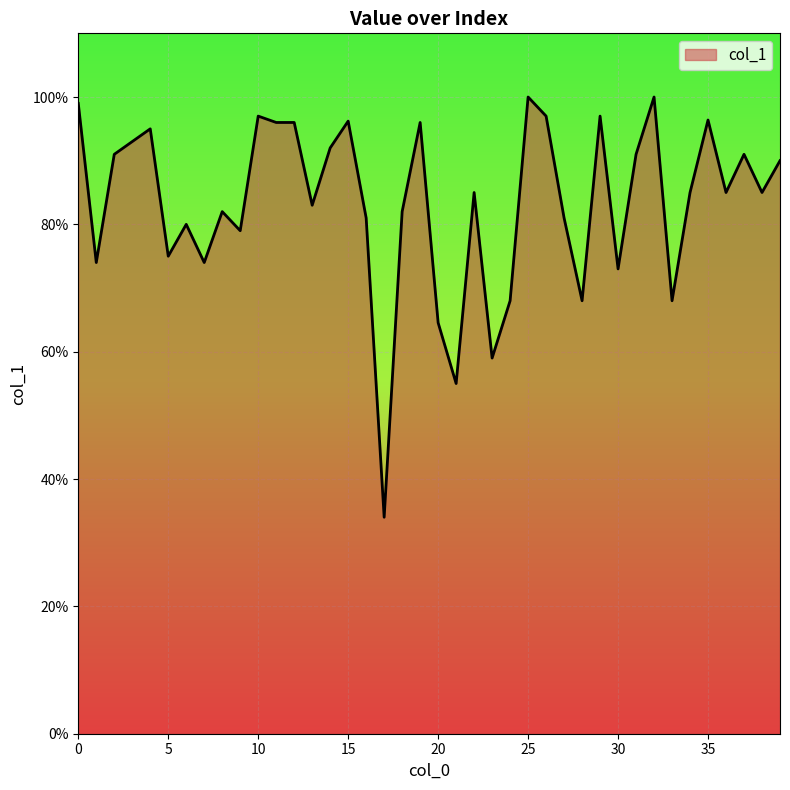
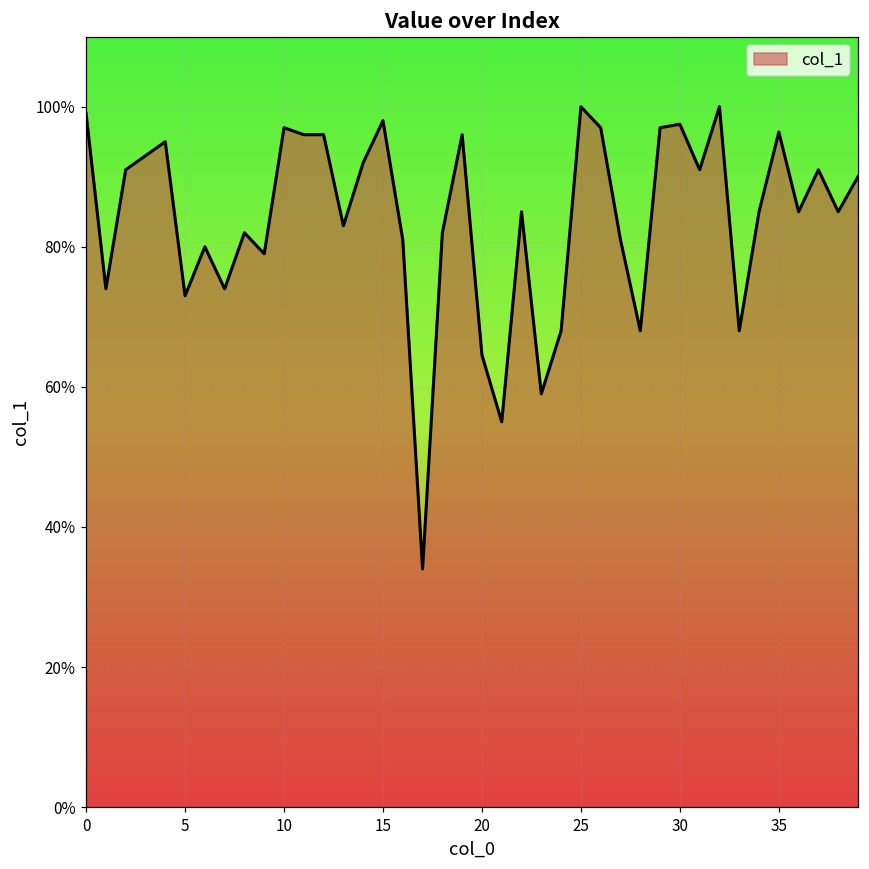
5: 75% -> 73%
15: 96% -> 98%
30: 73% -> 98%
